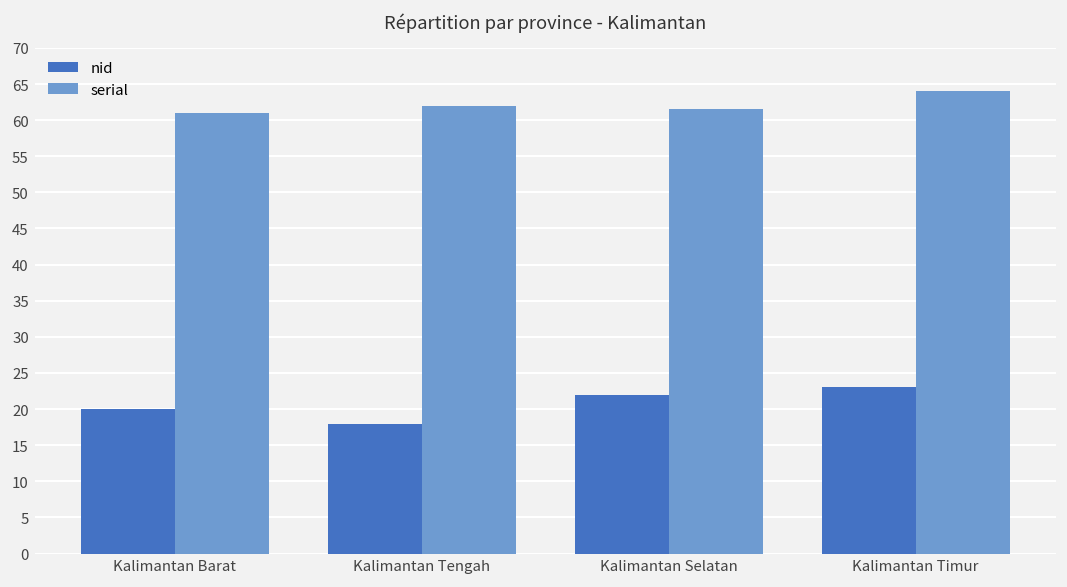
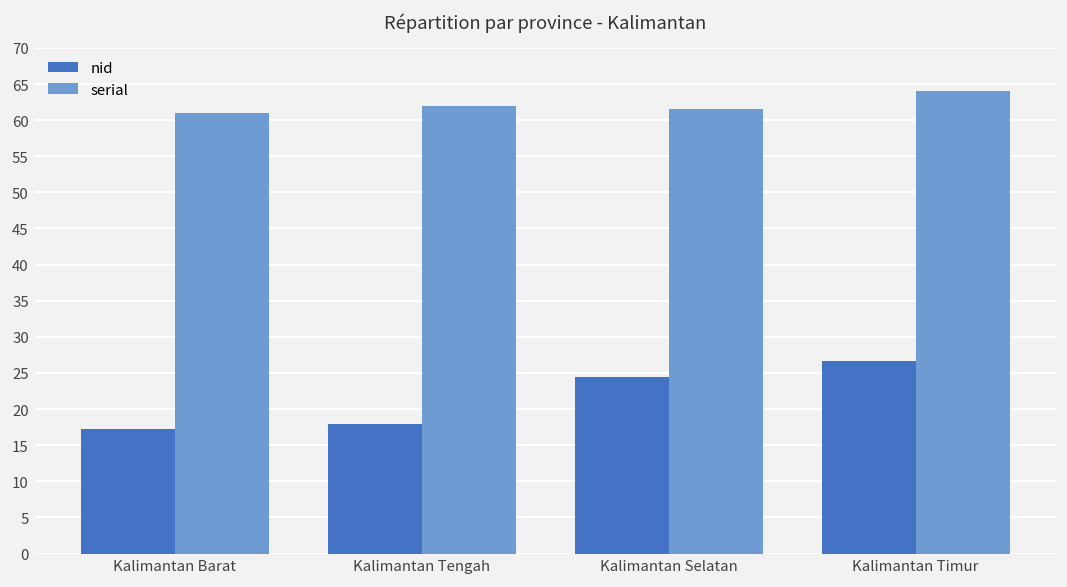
nid, Kalimantan Barat: 20 -> 17
nid, Kalimantan Selatan: 22 -> 24
nid, Kalimantan Timur: 23 -> 27
